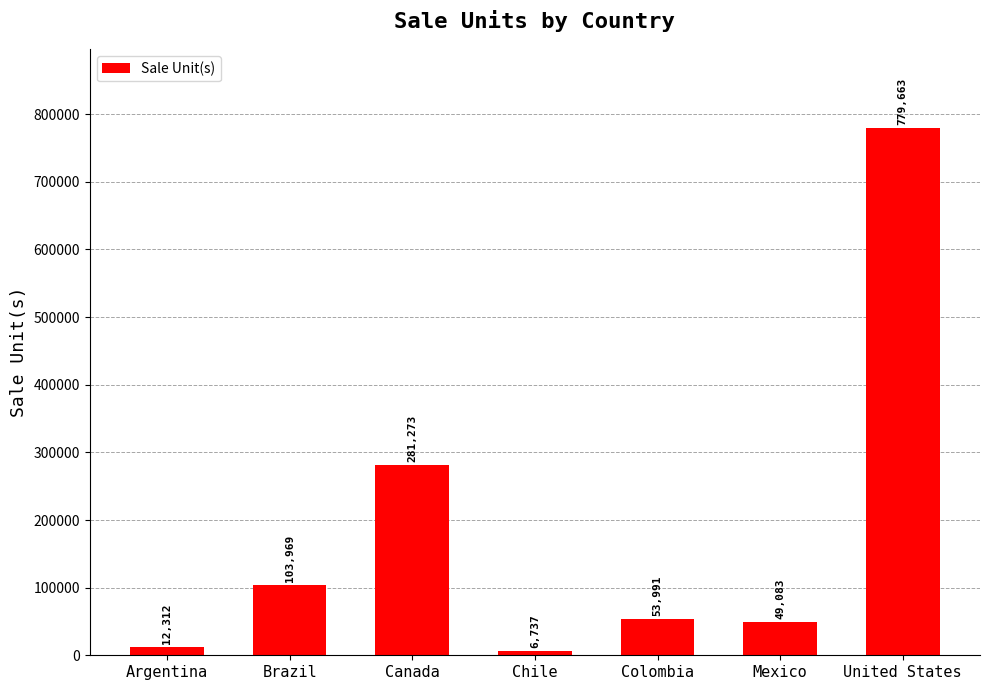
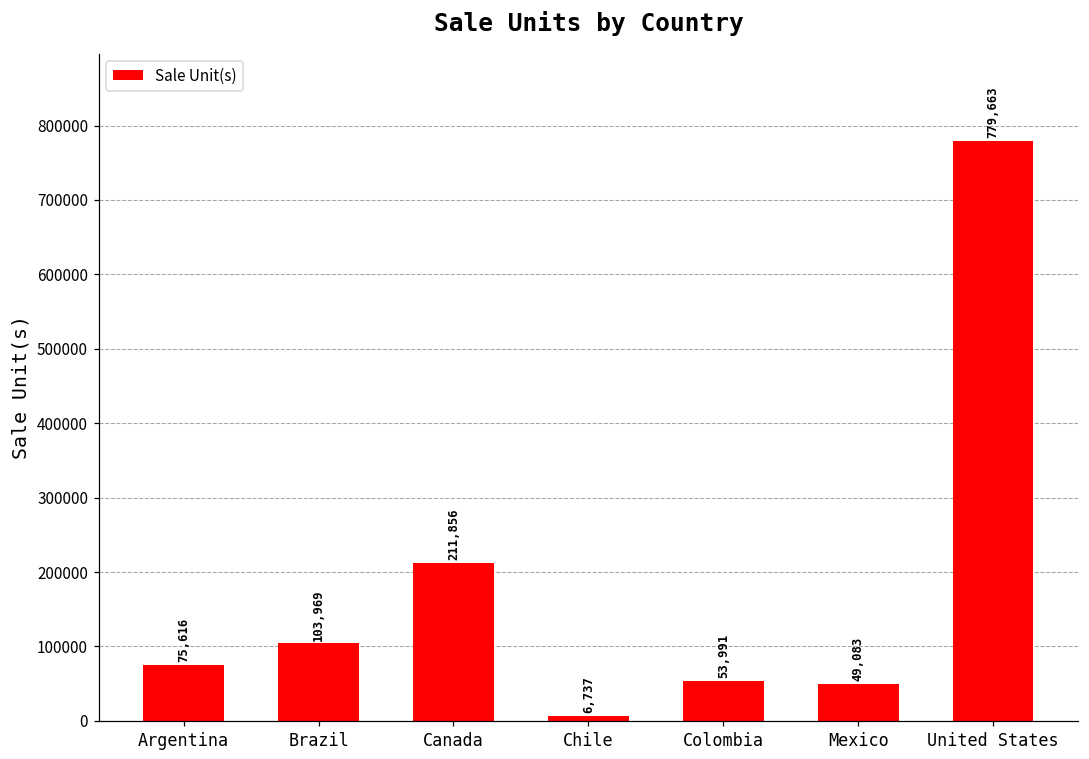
Argentina: 12,312 -> 75,616
Canada: 281,273 -> 211,856
